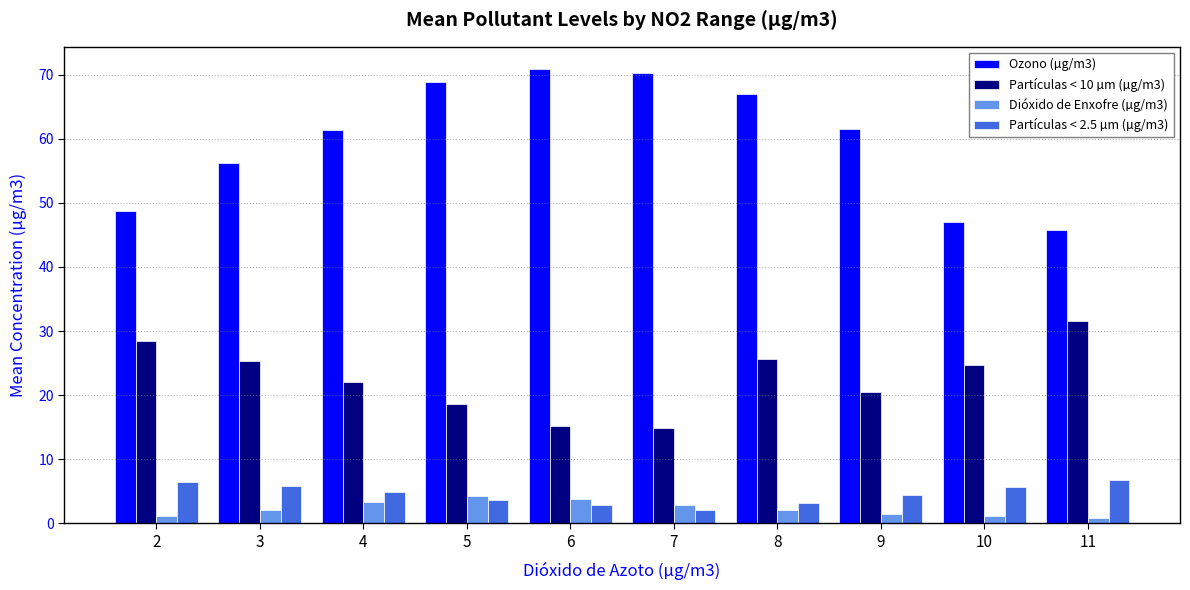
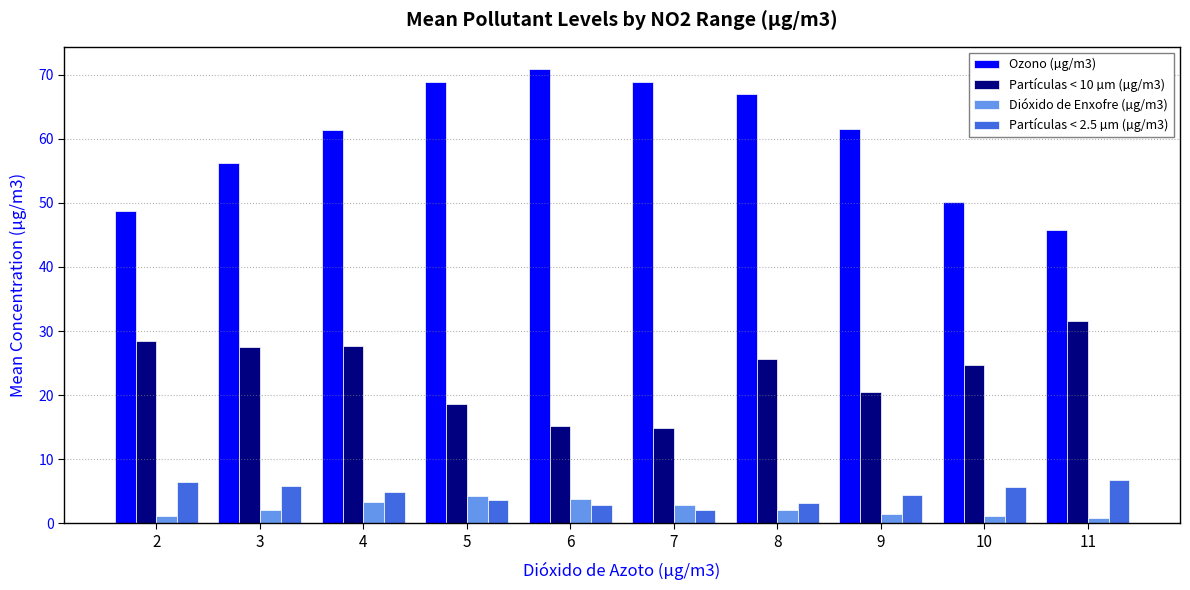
Partículas < 10 µm (µg/m3), 3: 25 -> 28
Partículas < 10 µm (µg/m3), 4: 22 -> 28
Ozono (µg/m3), 7: 70 -> 69
Ozono (µg/m3), 10: 47 -> 50
